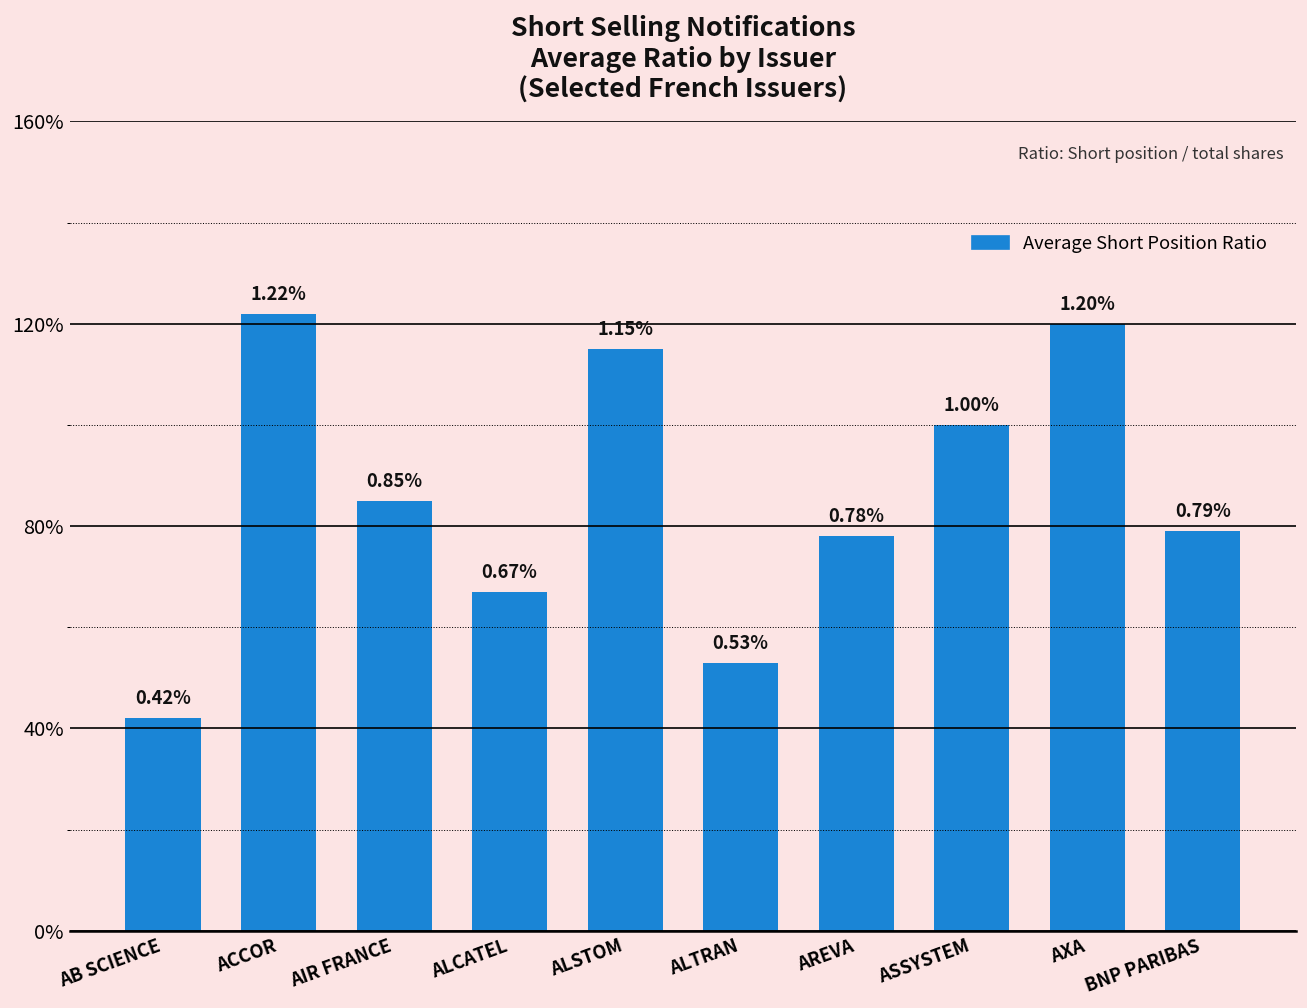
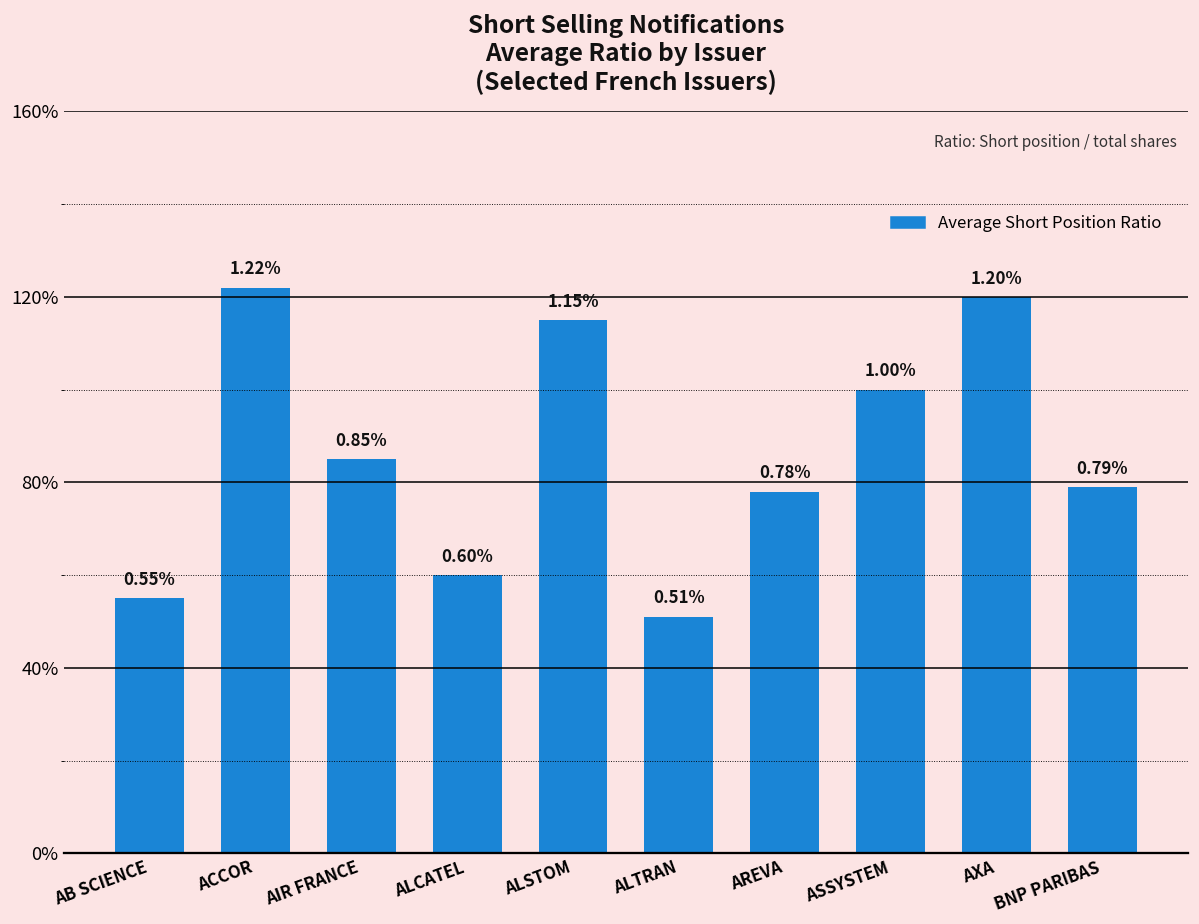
AB SCIENCE: 0.42% -> 0.55%
ALCATEL: 0.67% -> 0.60%
ALTRAN: 0.53% -> 0.51%
